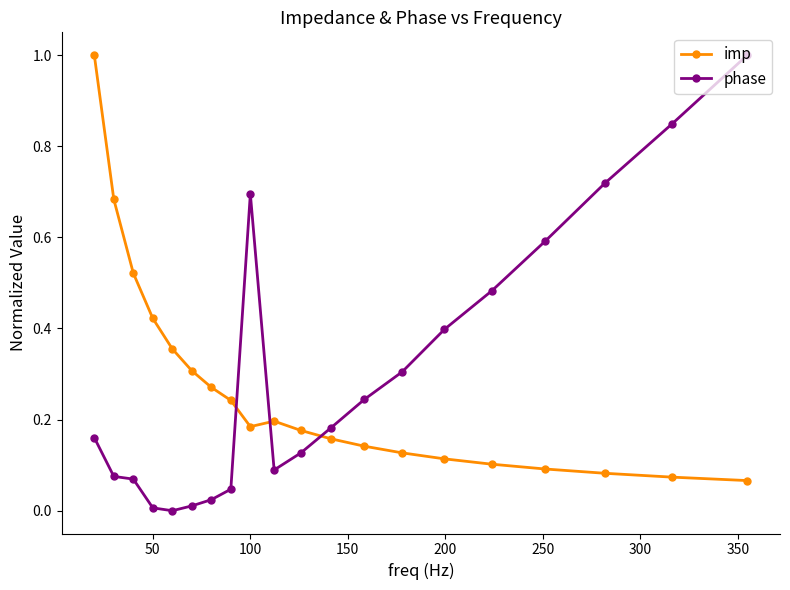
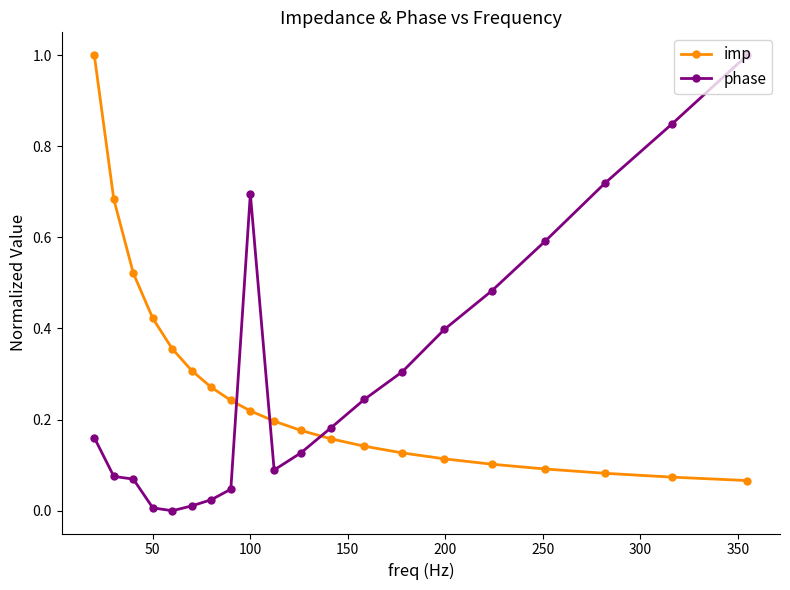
imp, 100: 0.18 -> 0.22
